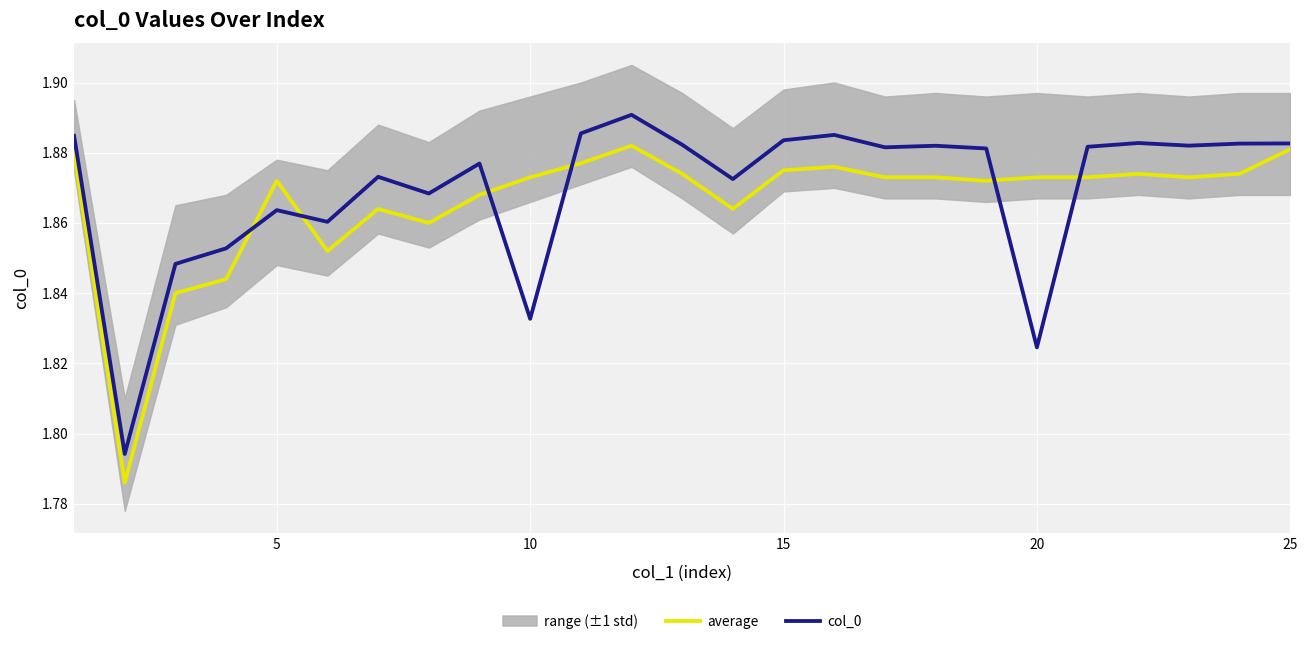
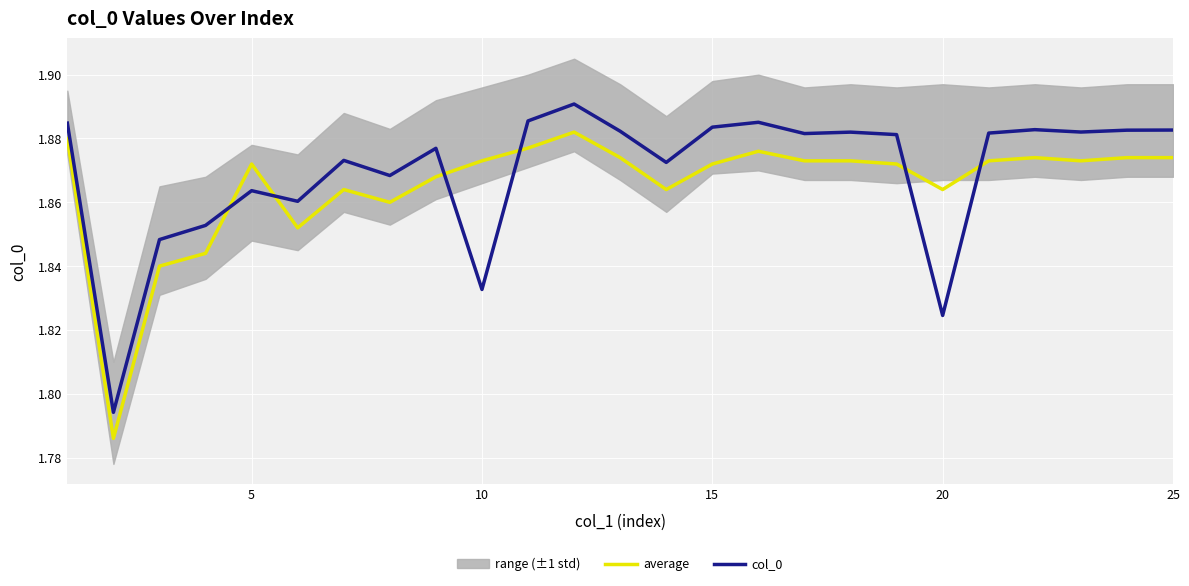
average, 15: 1.875 -> 1.872
average, 20: 1.873 -> 1.864
average, 25: 1.881 -> 1.874
